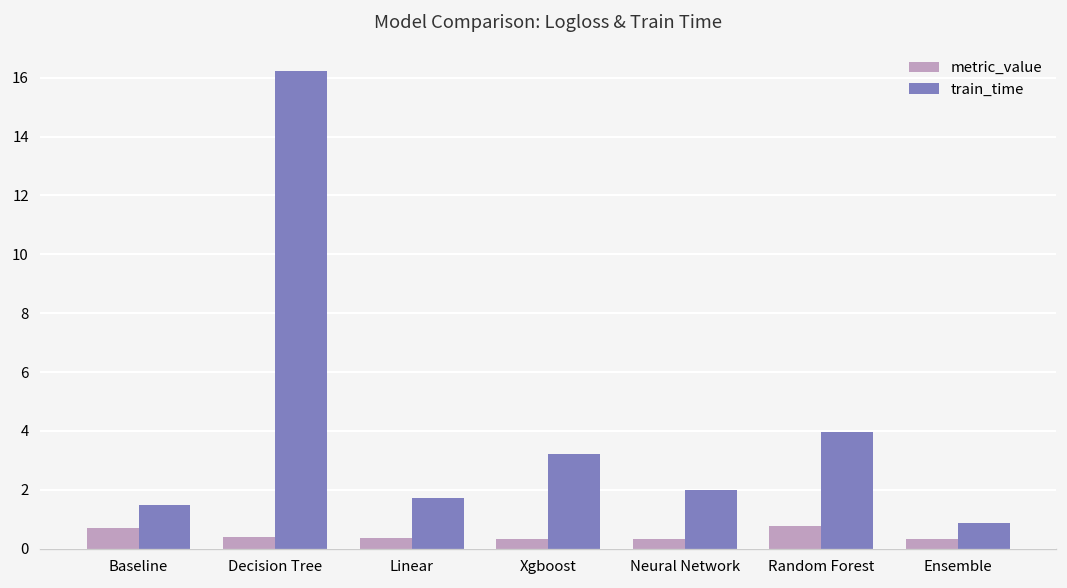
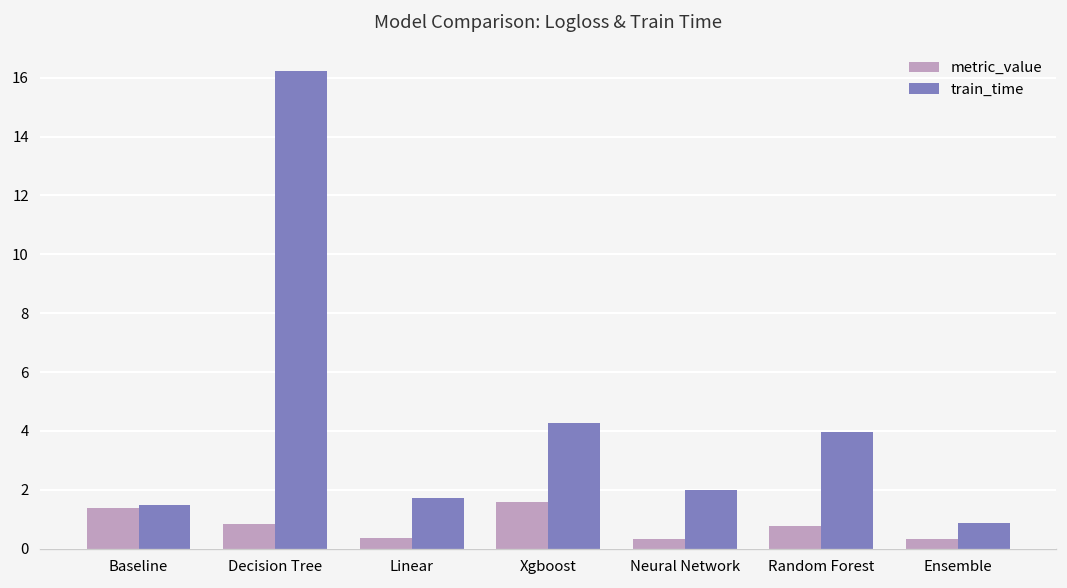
metric_value, Baseline: 0.7 -> 1.4
metric_value, Decision Tree: 0.4 -> 0.9
metric_value, Xgboost: 0.3 -> 1.6
train_time, Xgboost: 3.2 -> 4.3
